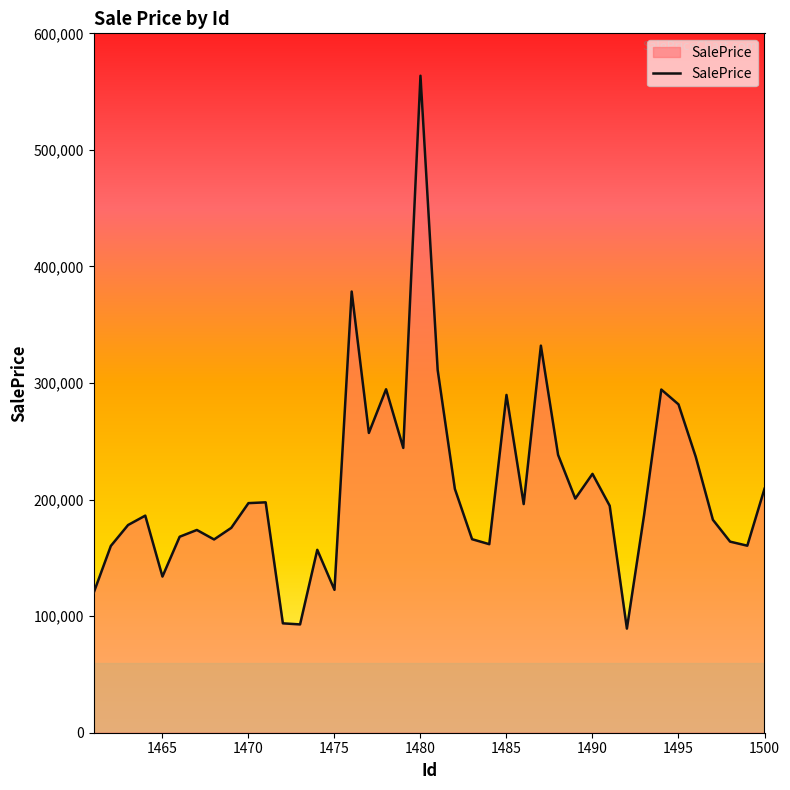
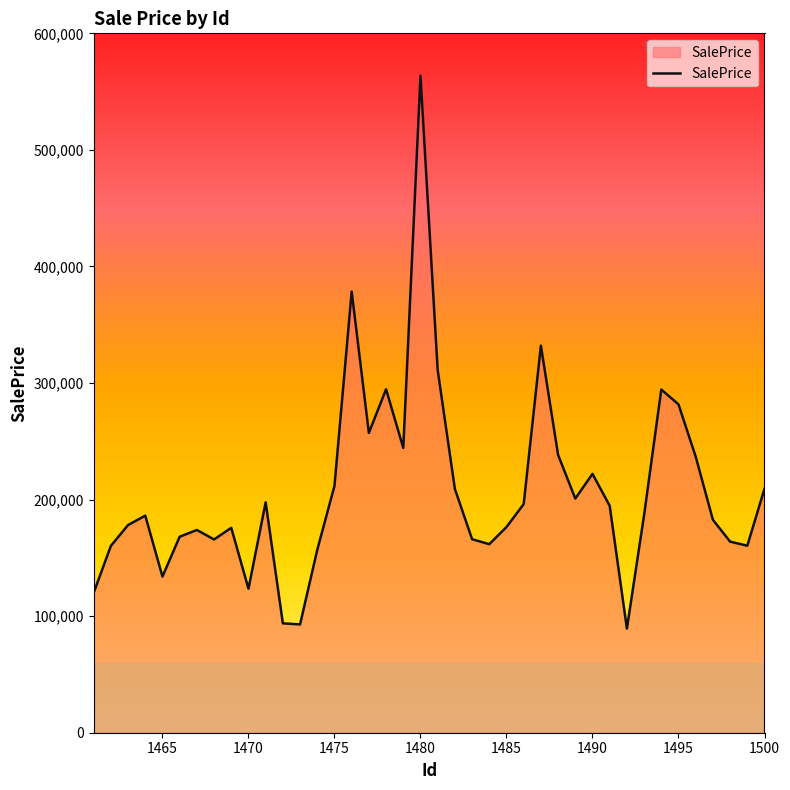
1470: 197,000 -> 124,000
1475: 123,000 -> 212,000
1485: 290,000 -> 176,000
